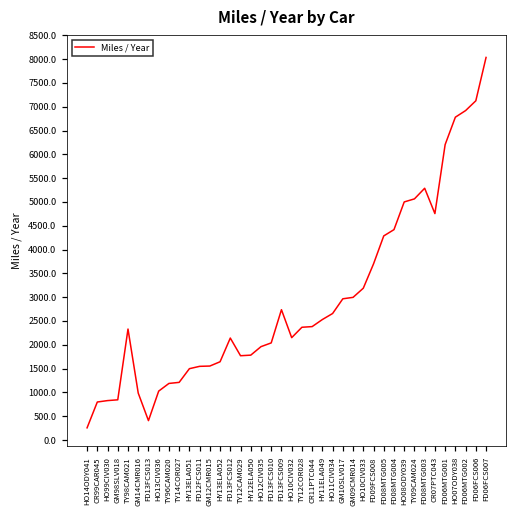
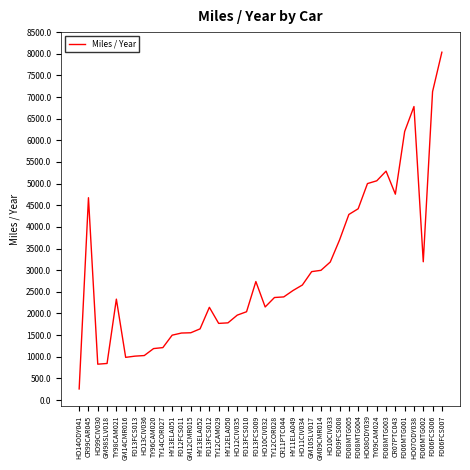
CR99CAR045: 800 -> 4700
FD13FCS013: 400 -> 1000
FD06MTG002: 6900 -> 3200
